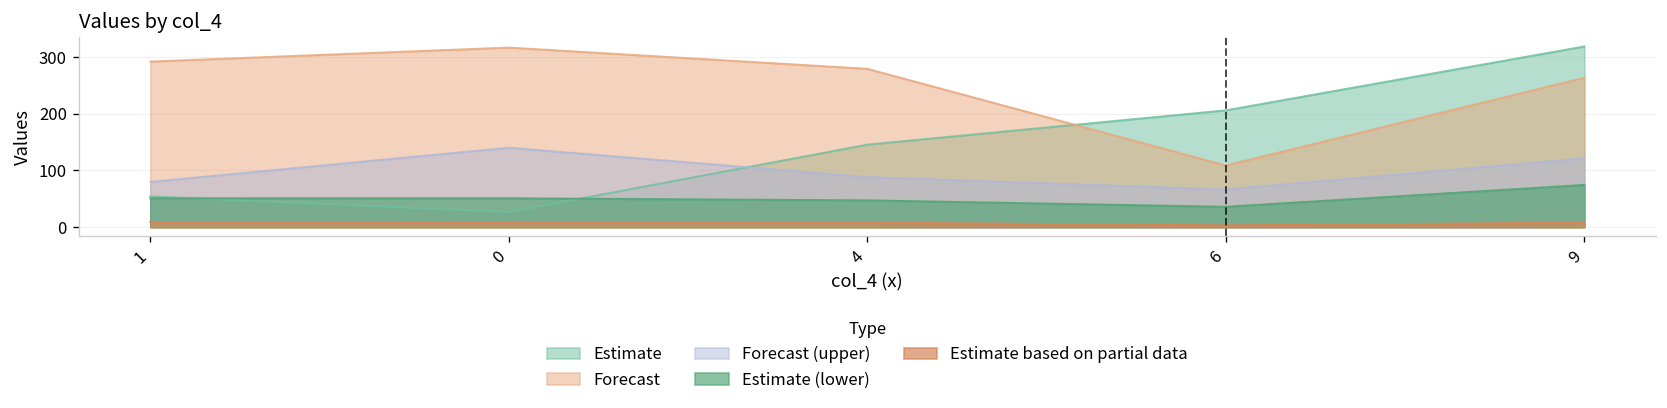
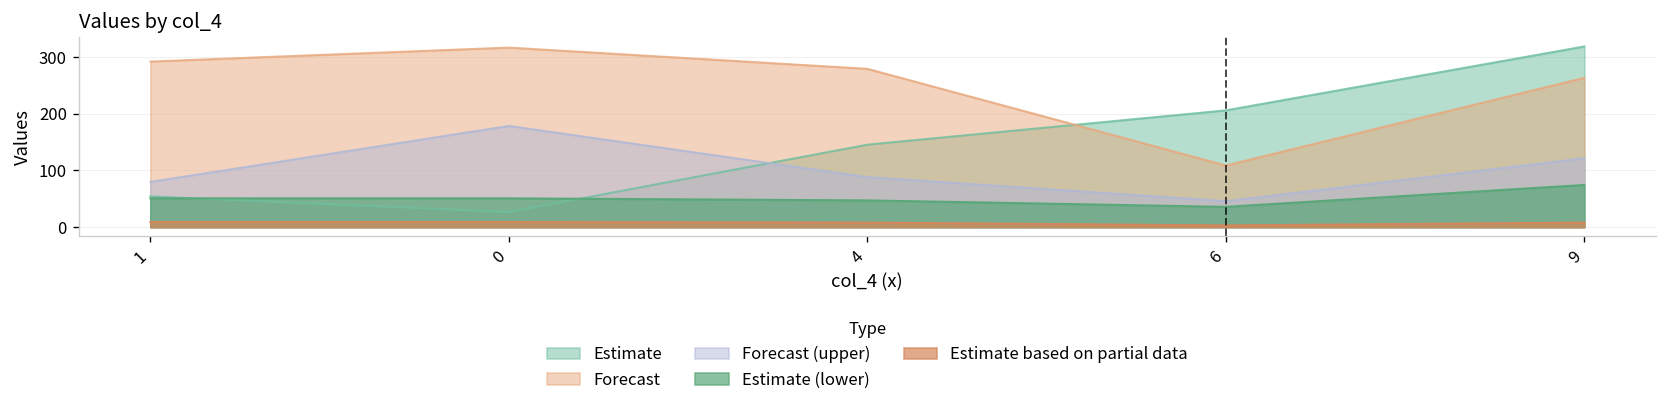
Forecast (upper), 0: 140 -> 180
Forecast (upper), 6: 70 -> 50
